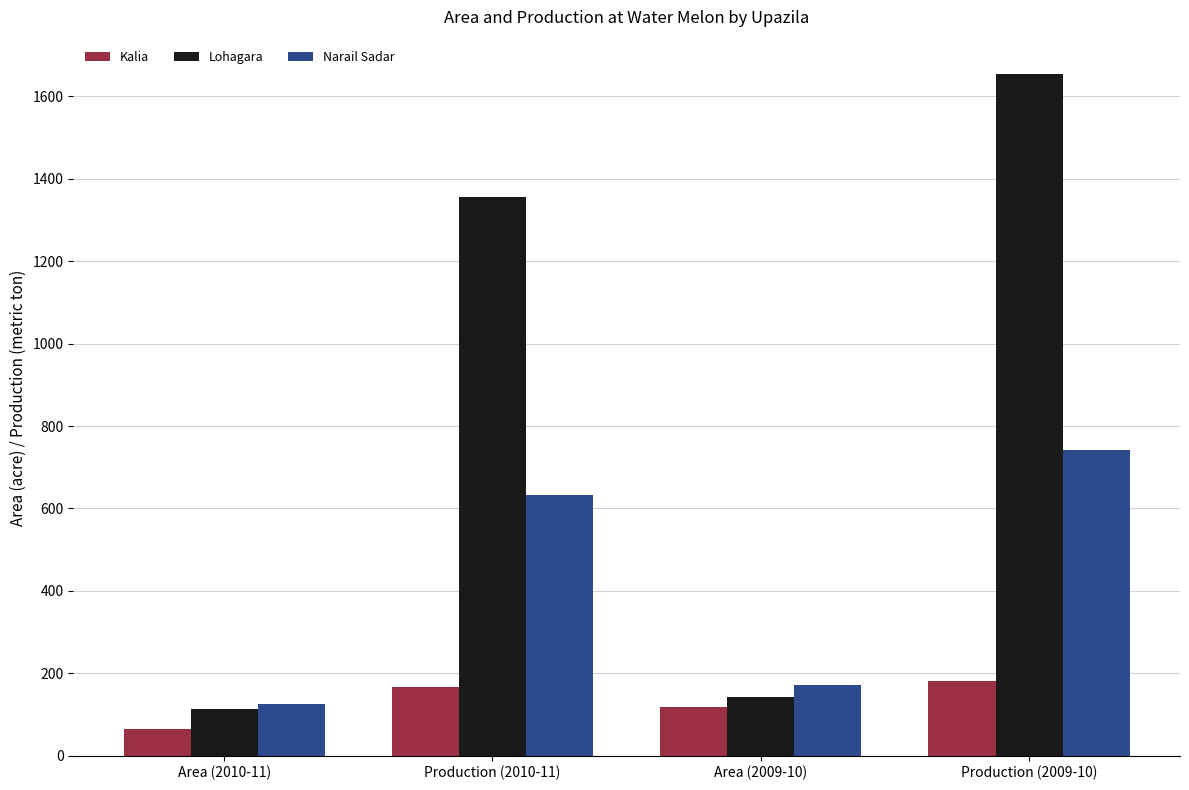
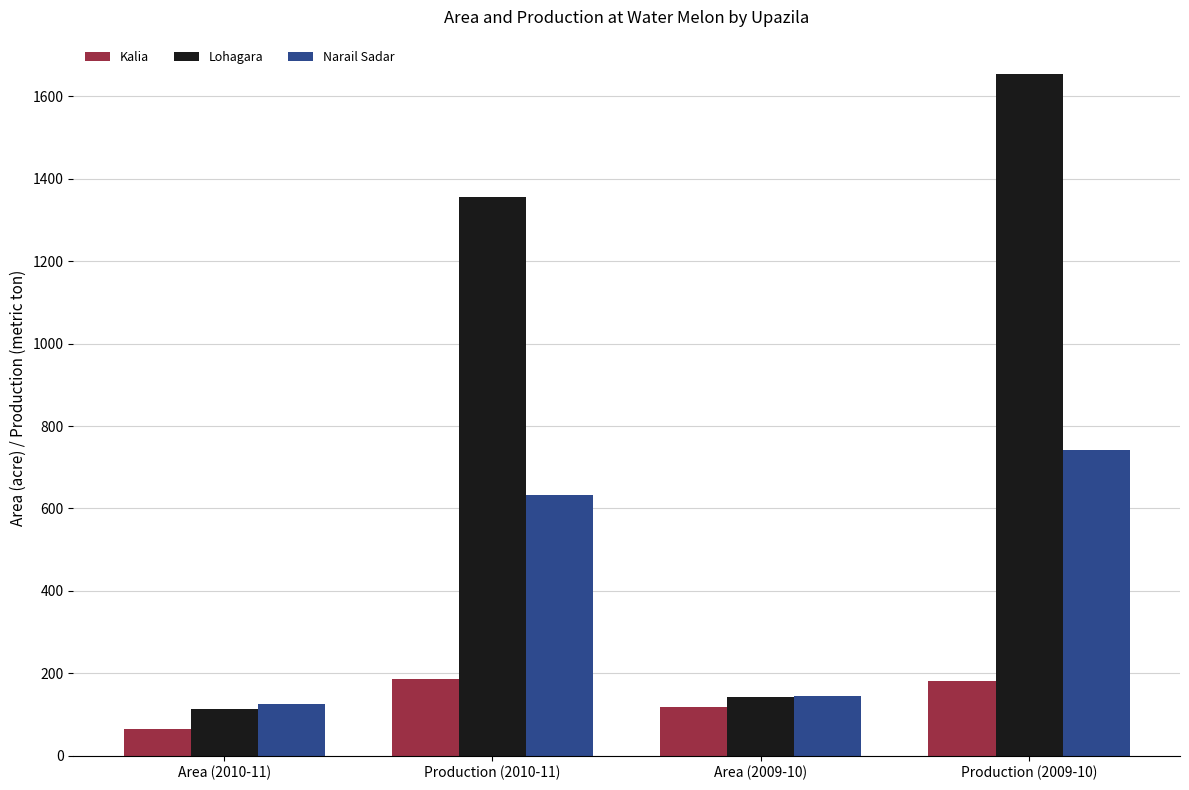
Kalia, Production (2010-11): 170 -> 190
Narail Sadar, Area (2009-10): 170 -> 150
